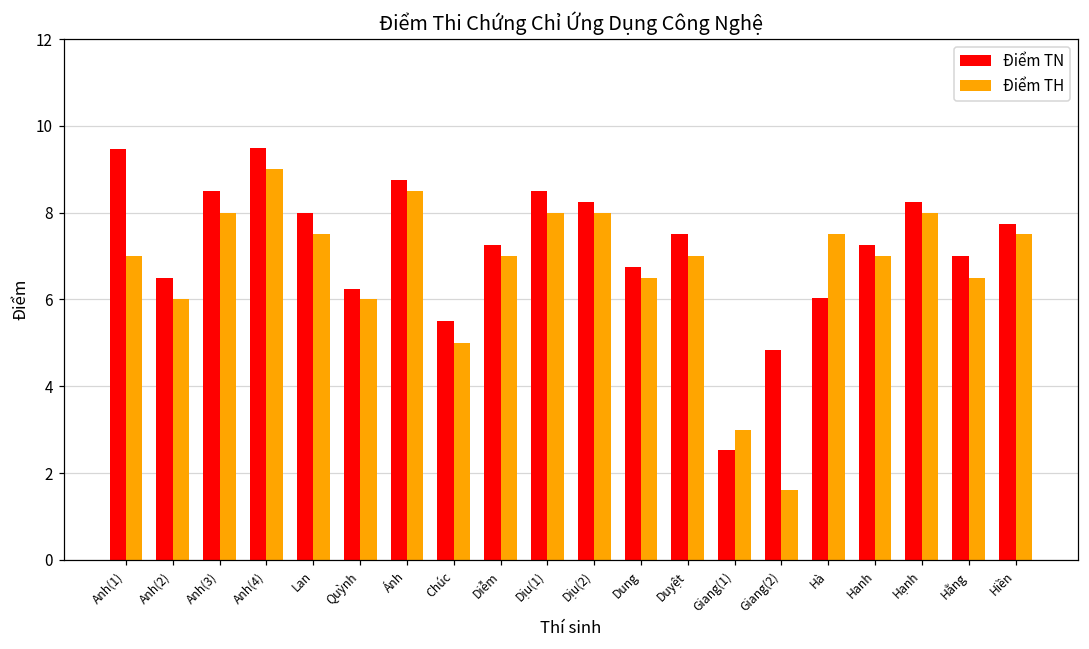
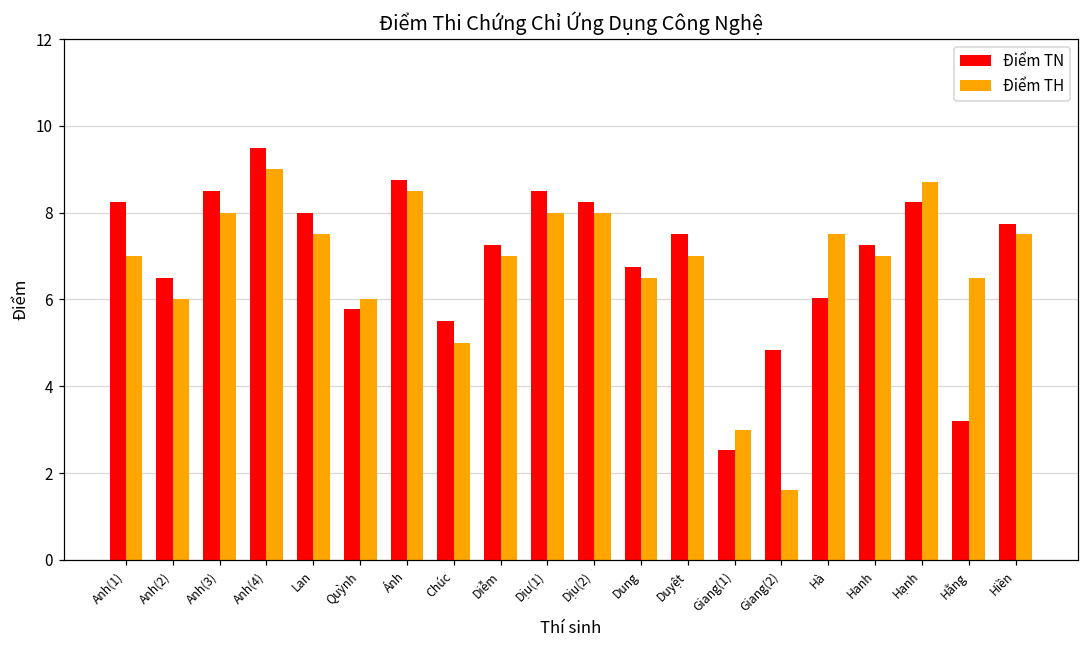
Điểm TN, Anh(1): 9.5 -> 8.3
Điểm TN, Quỳnh: 6.3 -> 5.8
Điểm TH, Hạnh: 8.0 -> 8.7
Điểm TN, Hằng: 7.0 -> 3.2
